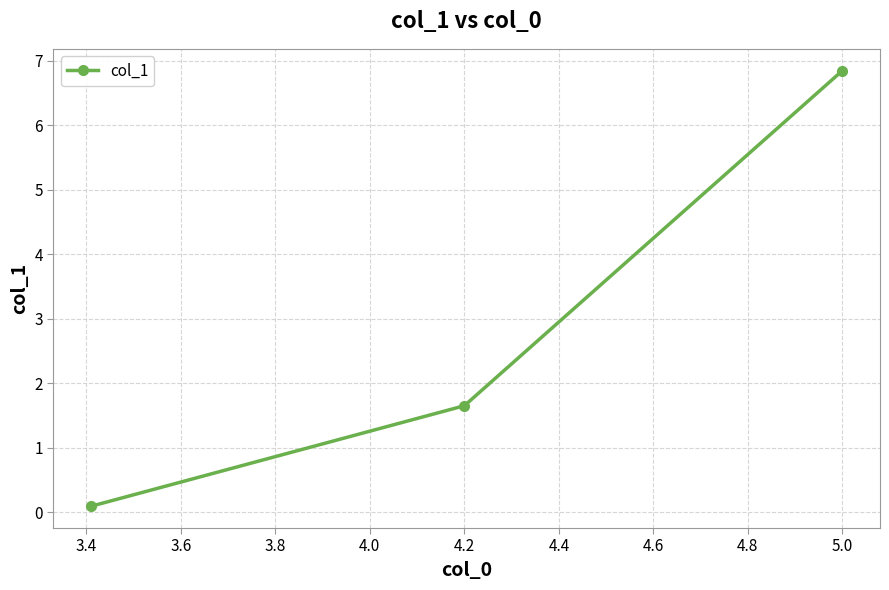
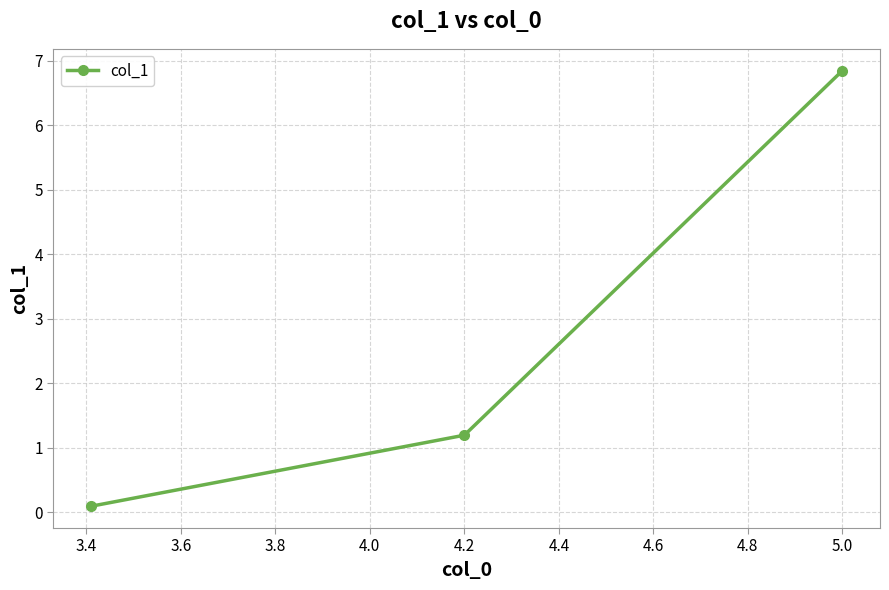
4.2: 1.7 -> 1.2
